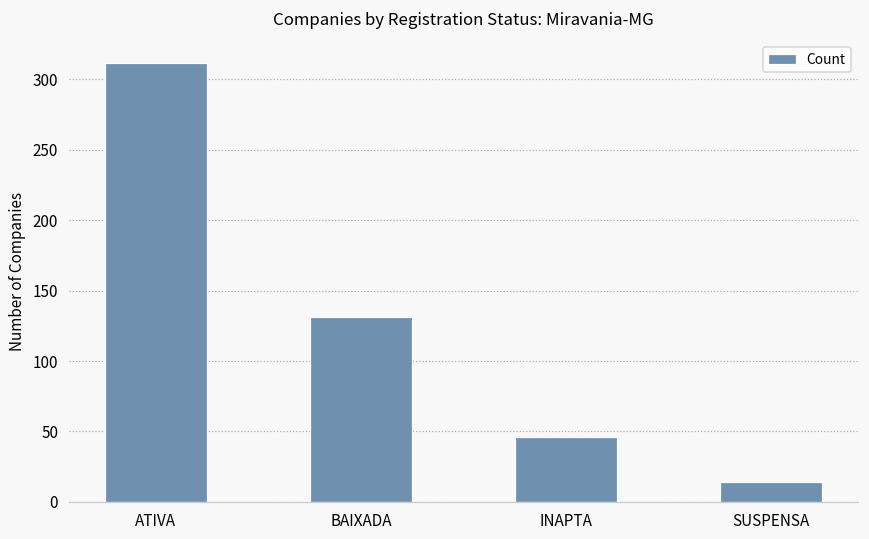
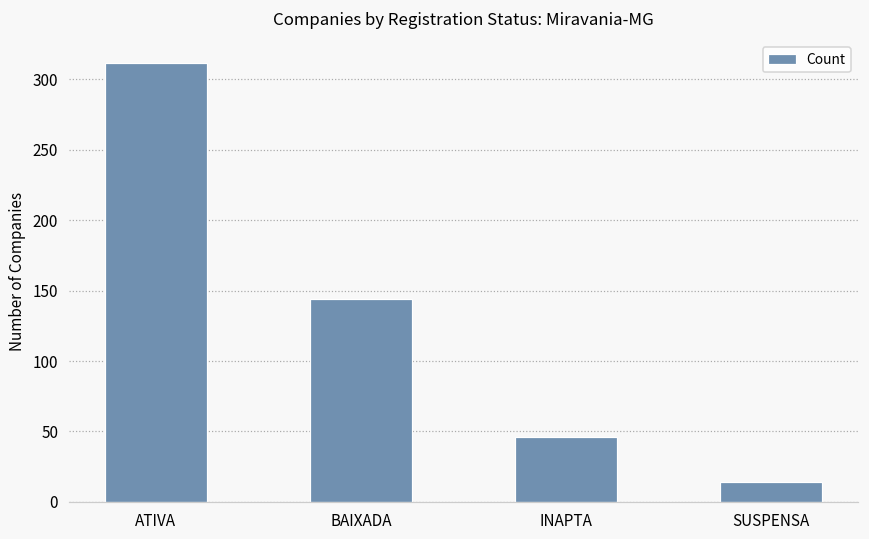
BAIXADA: 131 -> 144
